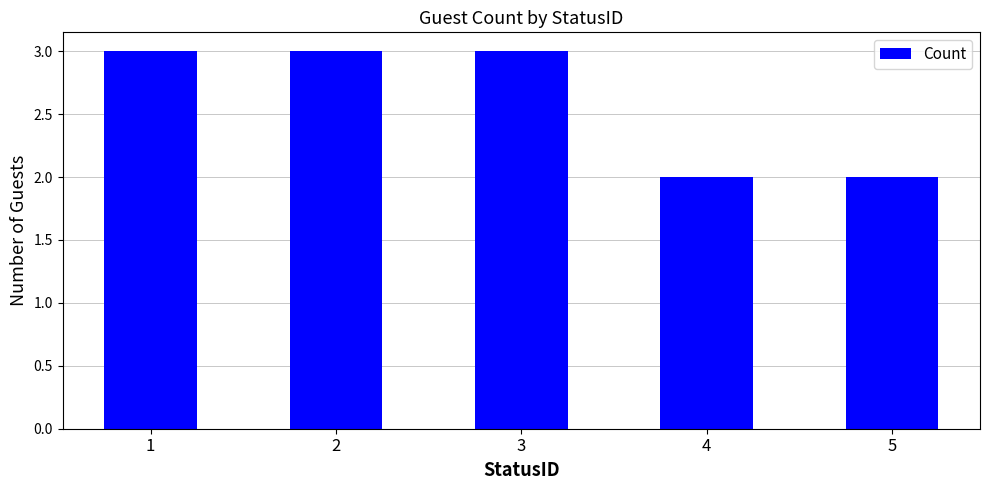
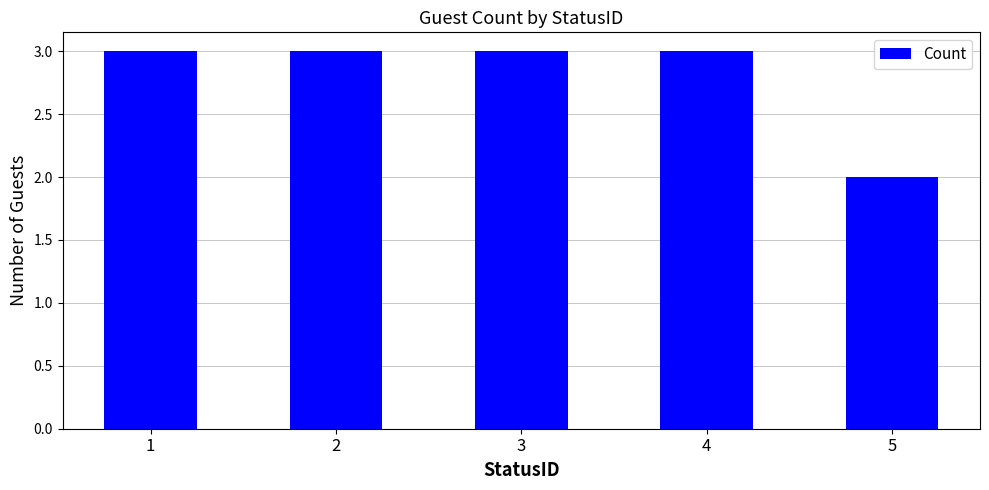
4: 2 -> 3
